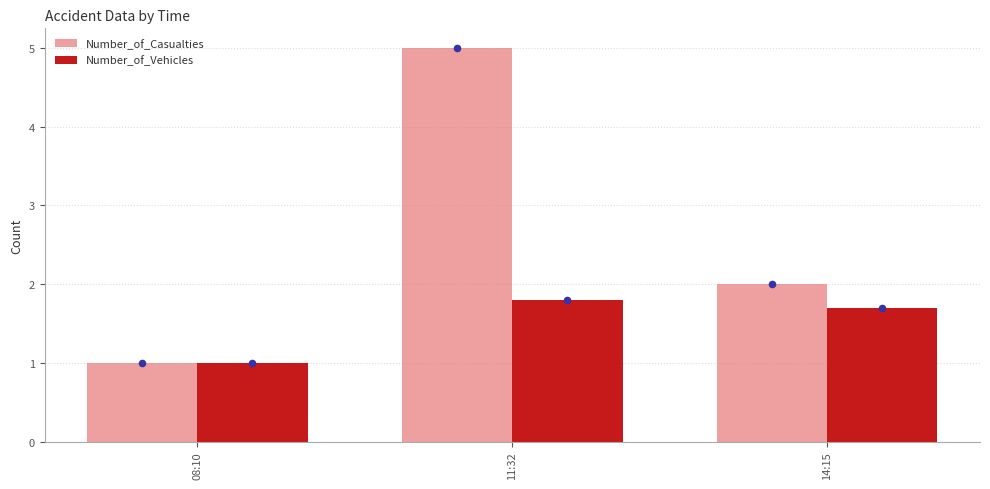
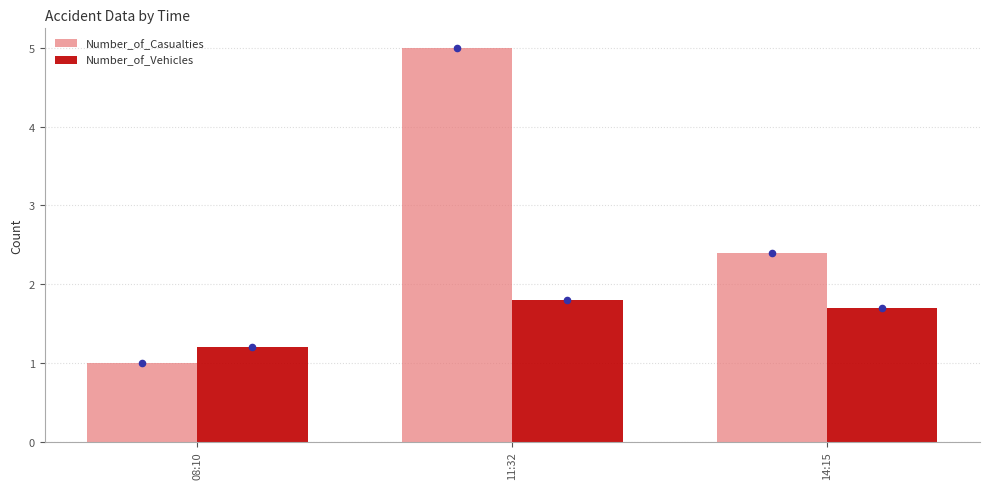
Number_of_Vehicles, 08:10: 1.0 -> 1.2
Number_of_Casualties, 14:15: 2.0 -> 2.4
